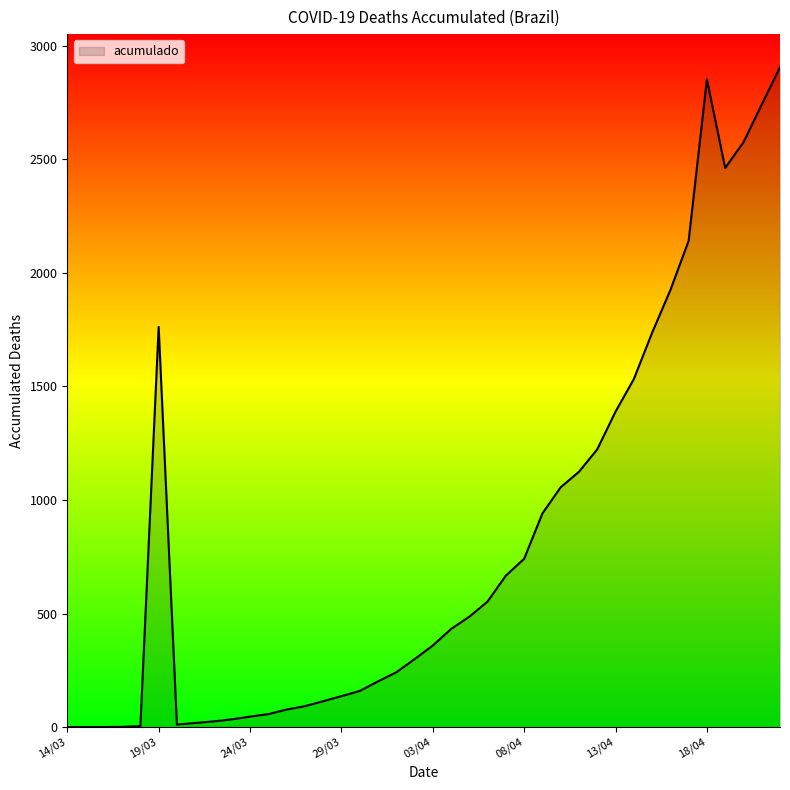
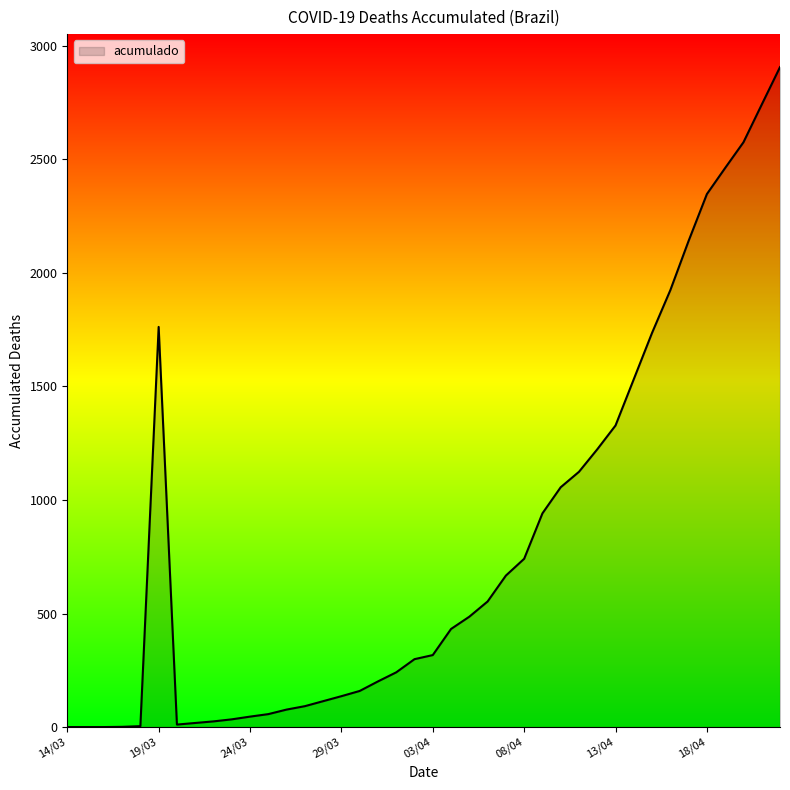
03/04: 360 -> 320
13/04: 1390 -> 1330
18/04: 2850 -> 2350
